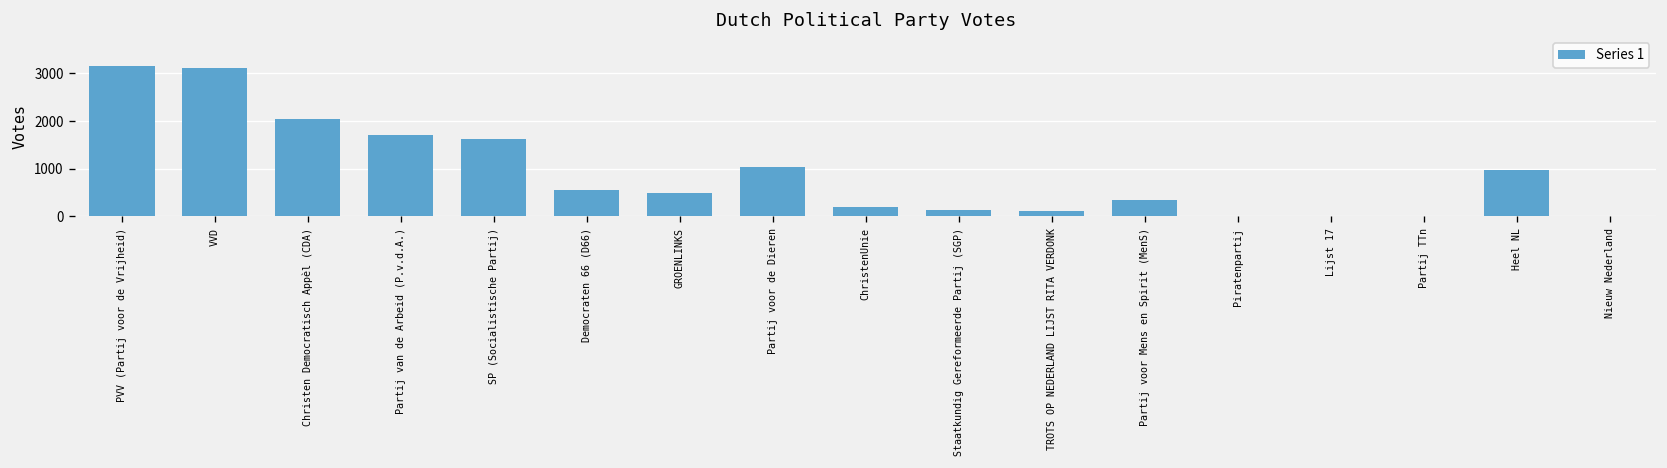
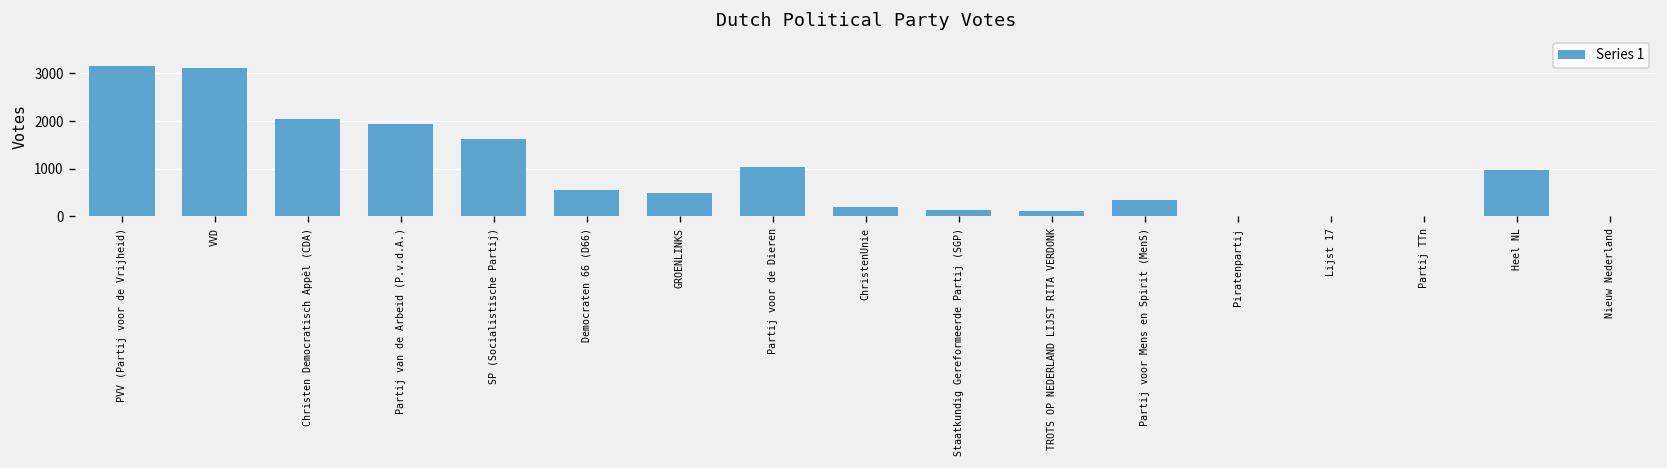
Partij van de Arbeid (P.v.d.A.): 1700 -> 1900
